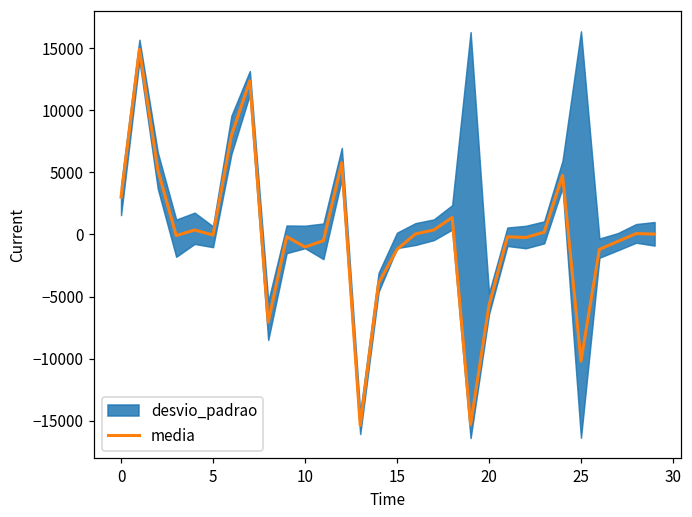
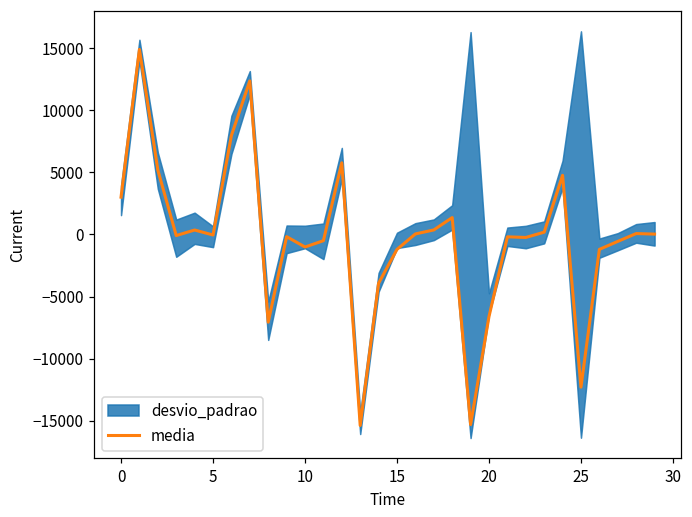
media, 20: -5700 -> -6600
media, 25: -10200 -> -12300
